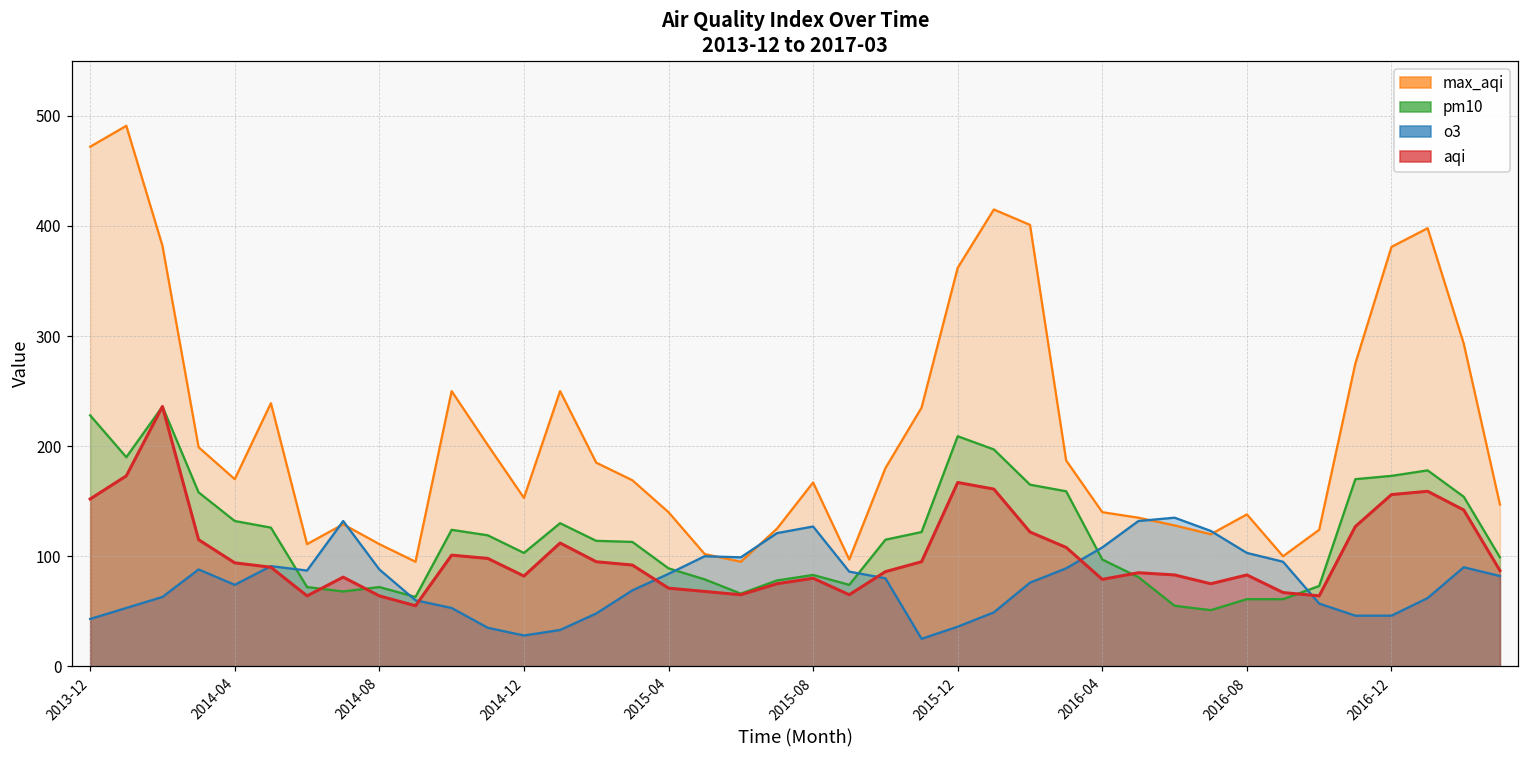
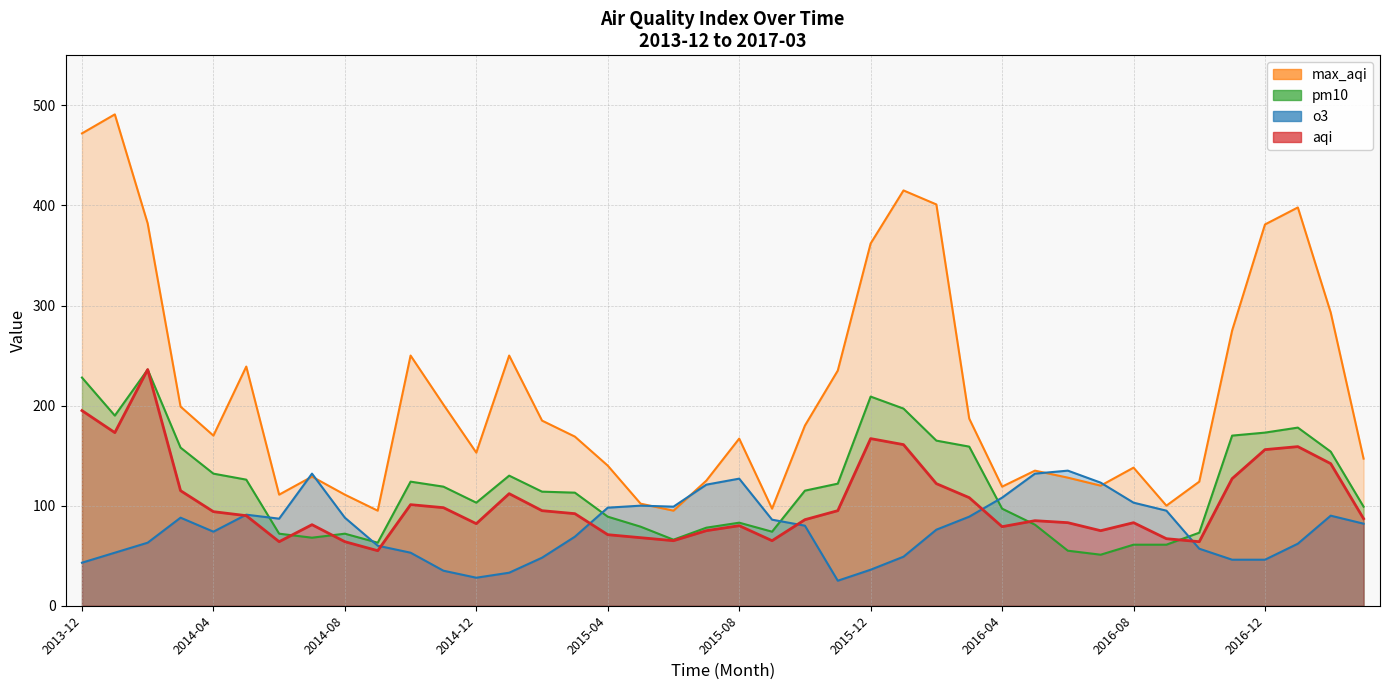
aqi, 2013-12: 152 -> 195
o3, 2015-04: 84 -> 98
max_aqi, 2016-04: 140 -> 119
